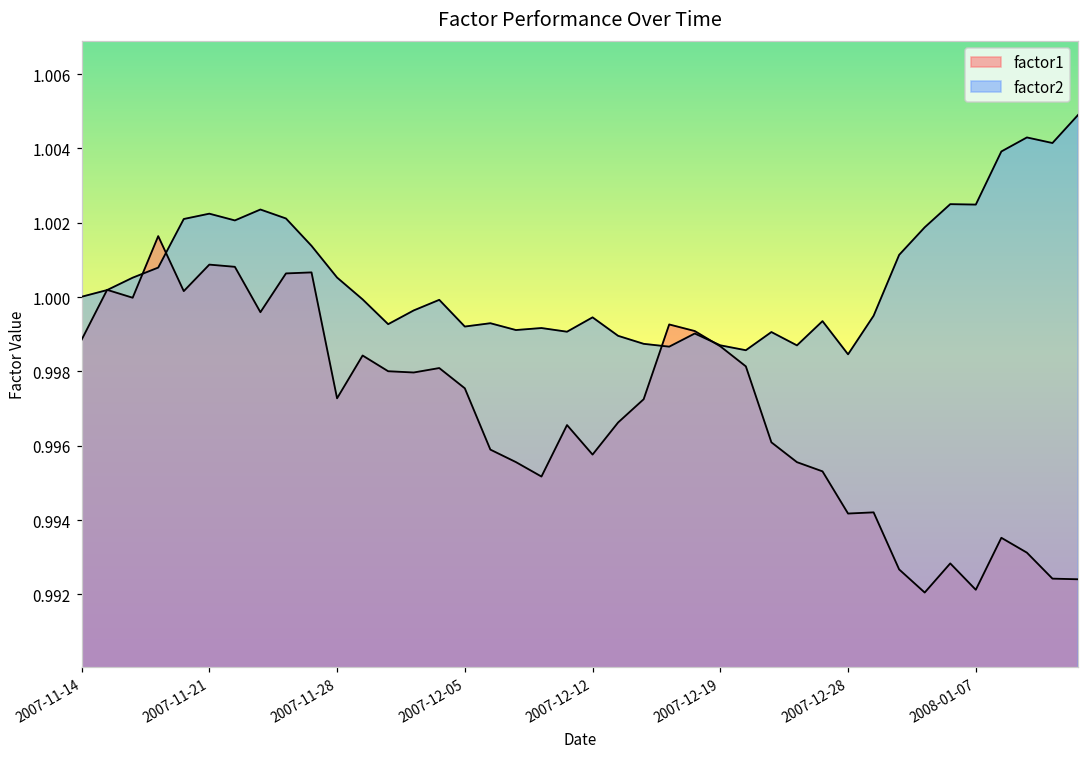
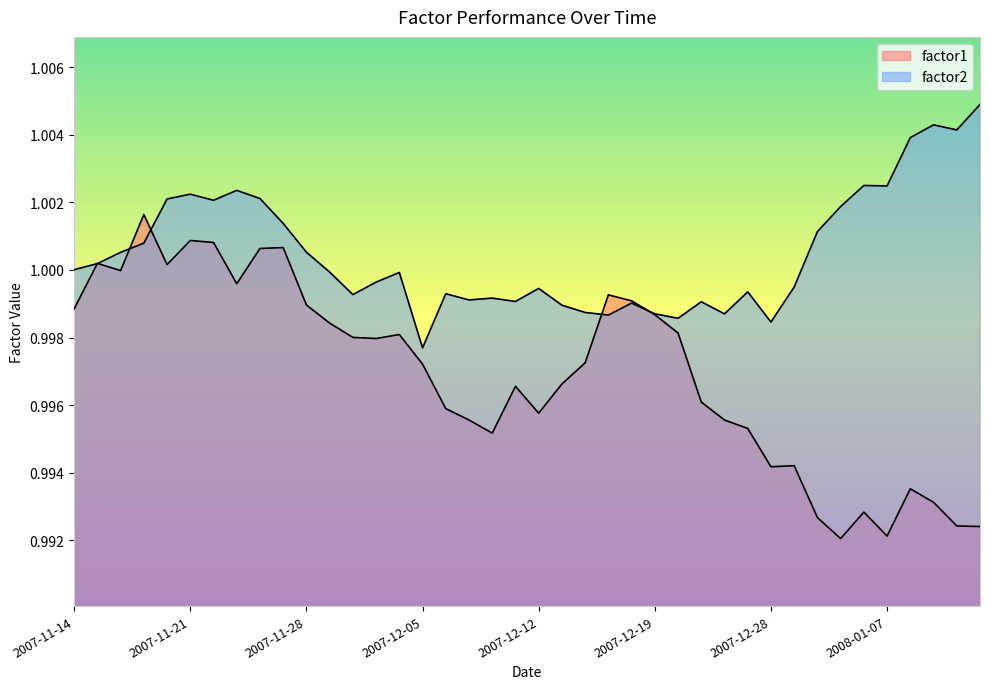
factor1, 2007-11-28: 0.9973 -> 0.9990
factor1, 2007-12-05: 0.9975 -> 0.9972
factor2, 2007-12-05: 0.9992 -> 0.9977
